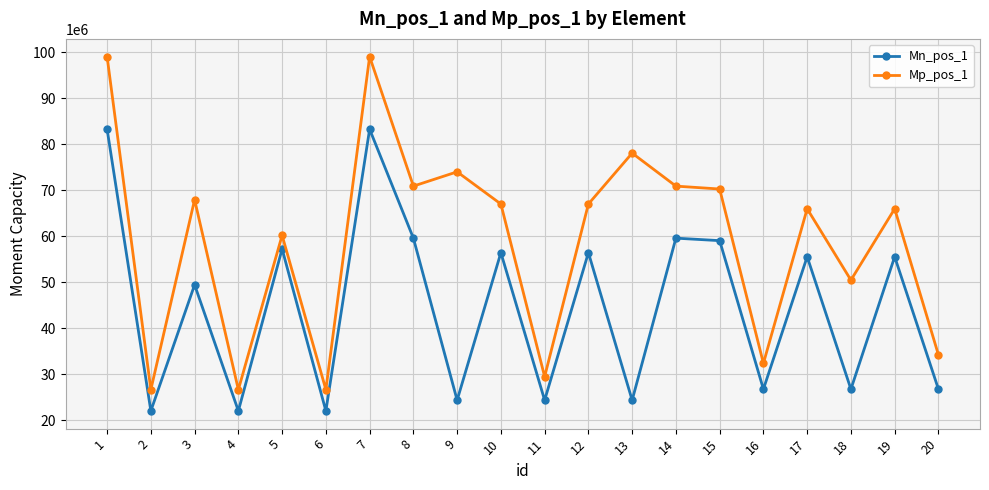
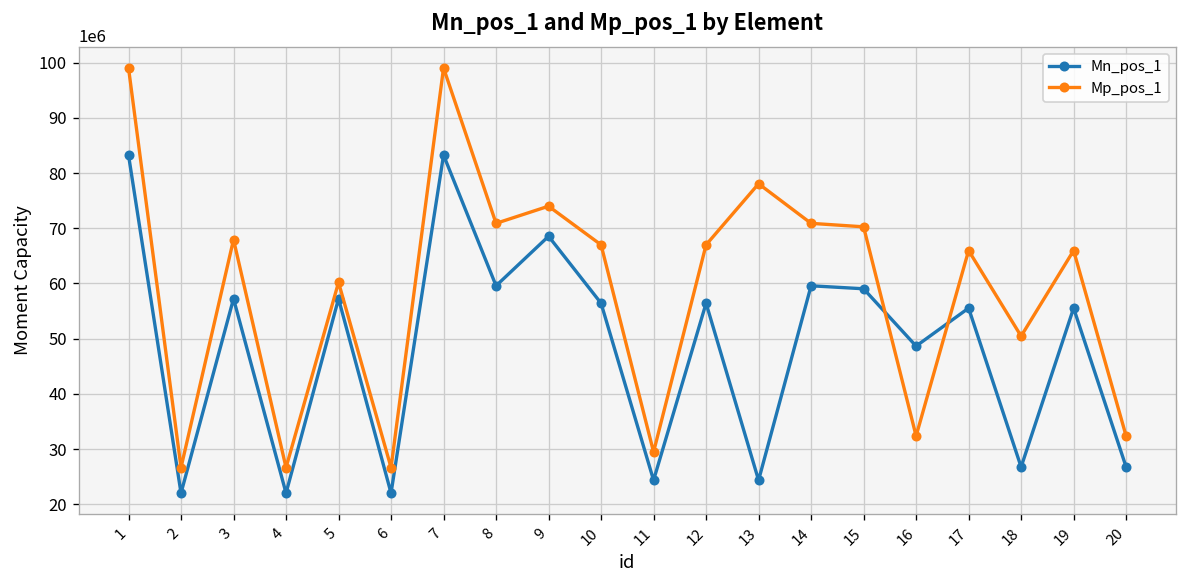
Mn_pos_1, 3: 49000000 -> 57000000
Mn_pos_1, 9: 24000000 -> 69000000
Mn_pos_1, 16: 27000000 -> 49000000
Mp_pos_1, 20: 34000000 -> 32000000
